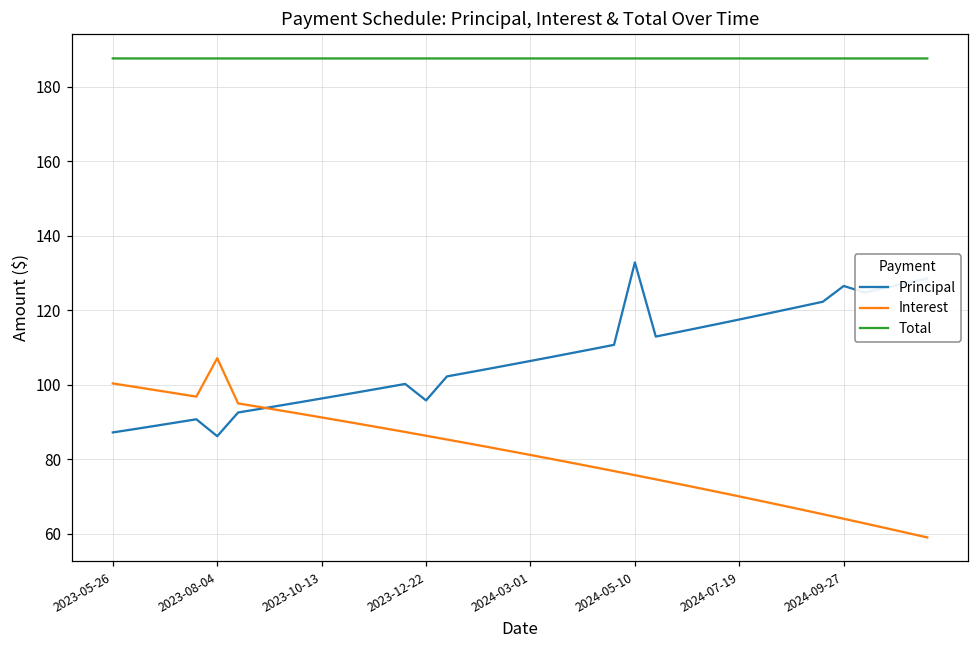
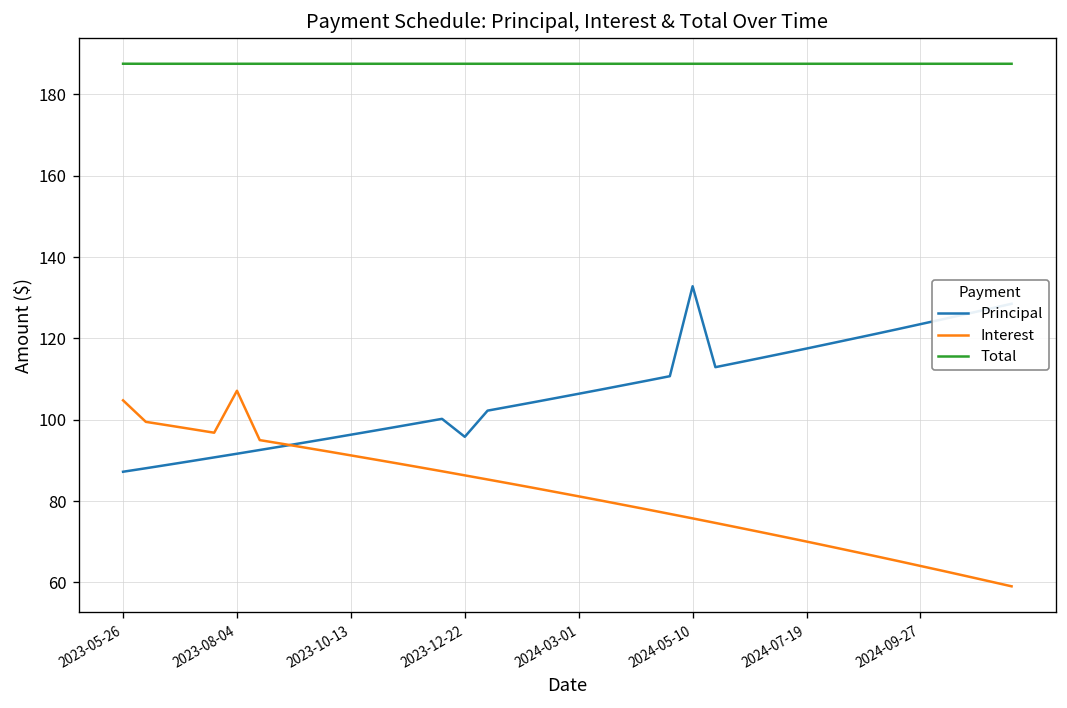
Interest, 2023-05-26: 100 -> 105
Principal, 2023-08-04: 86 -> 92
Principal, 2024-09-27: 127 -> 124
